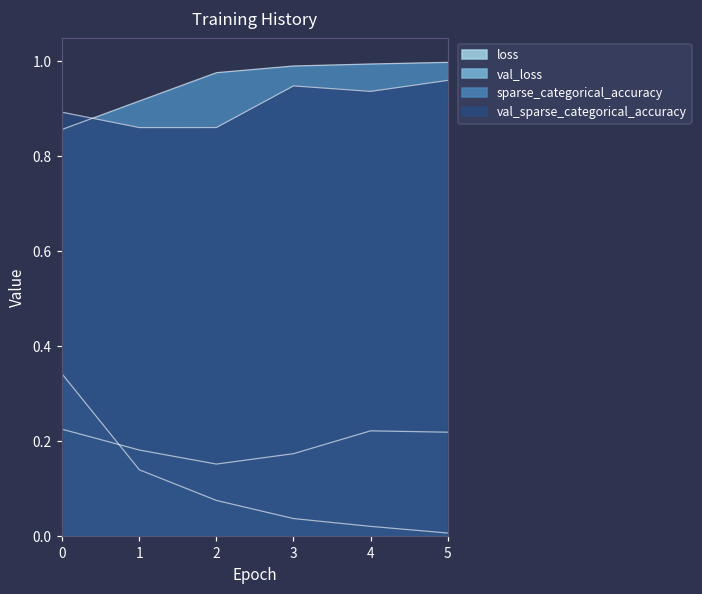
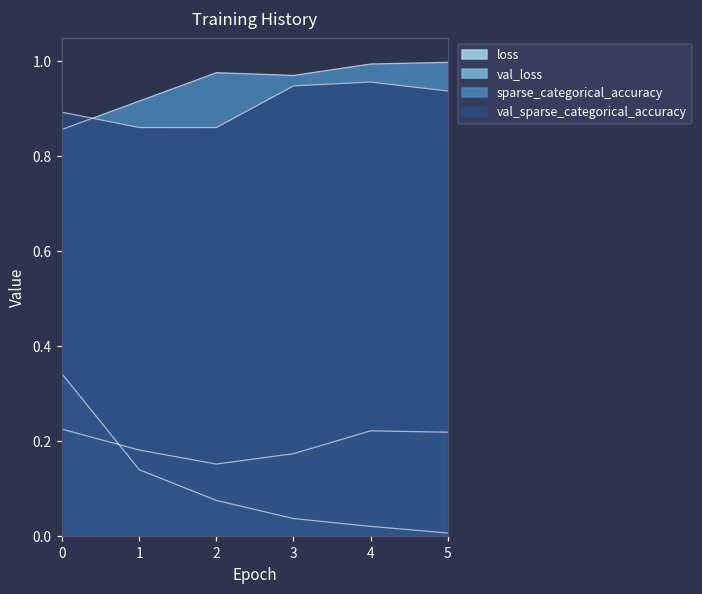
sparse_categorical_accuracy, 3: 0.99 -> 0.97
val_sparse_categorical_accuracy, 4: 0.94 -> 0.96
val_sparse_categorical_accuracy, 5: 0.96 -> 0.94
